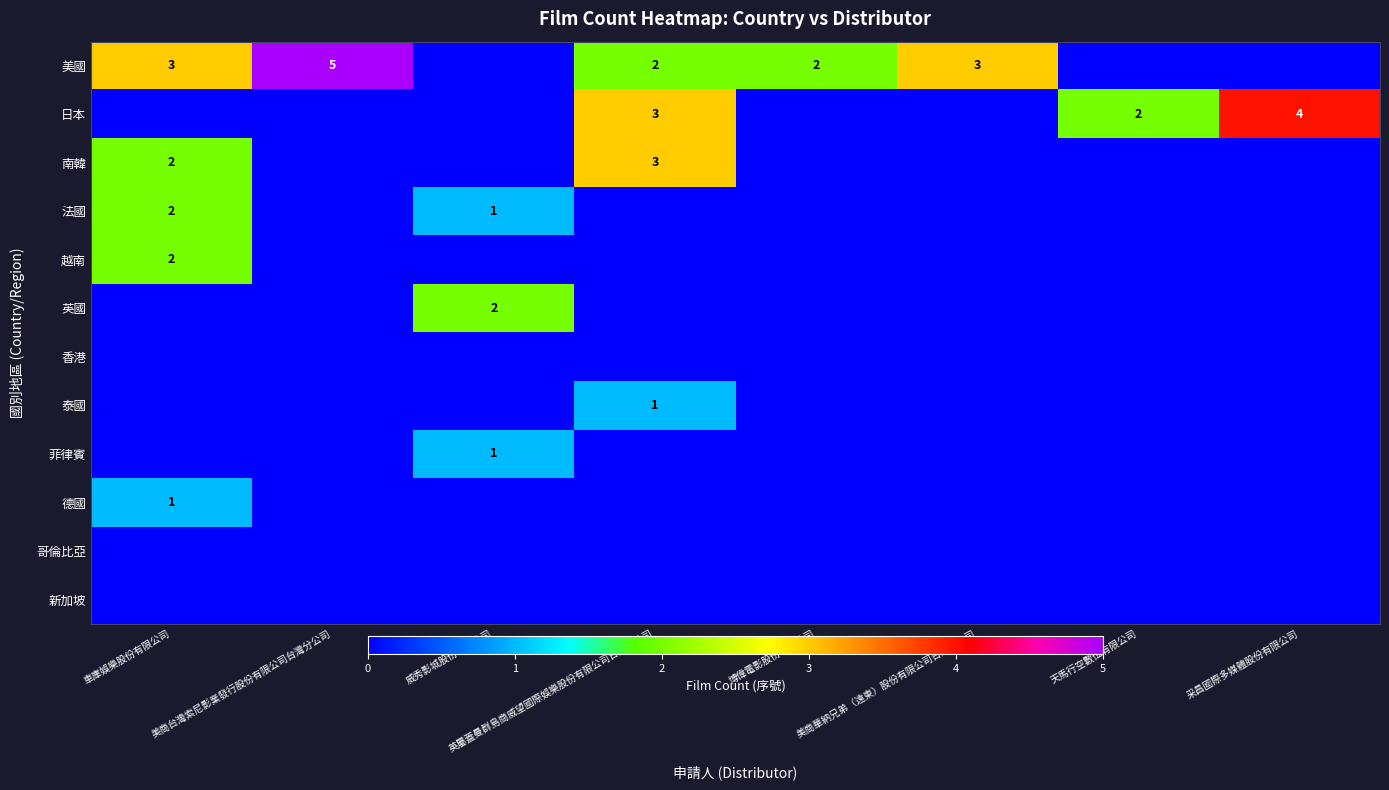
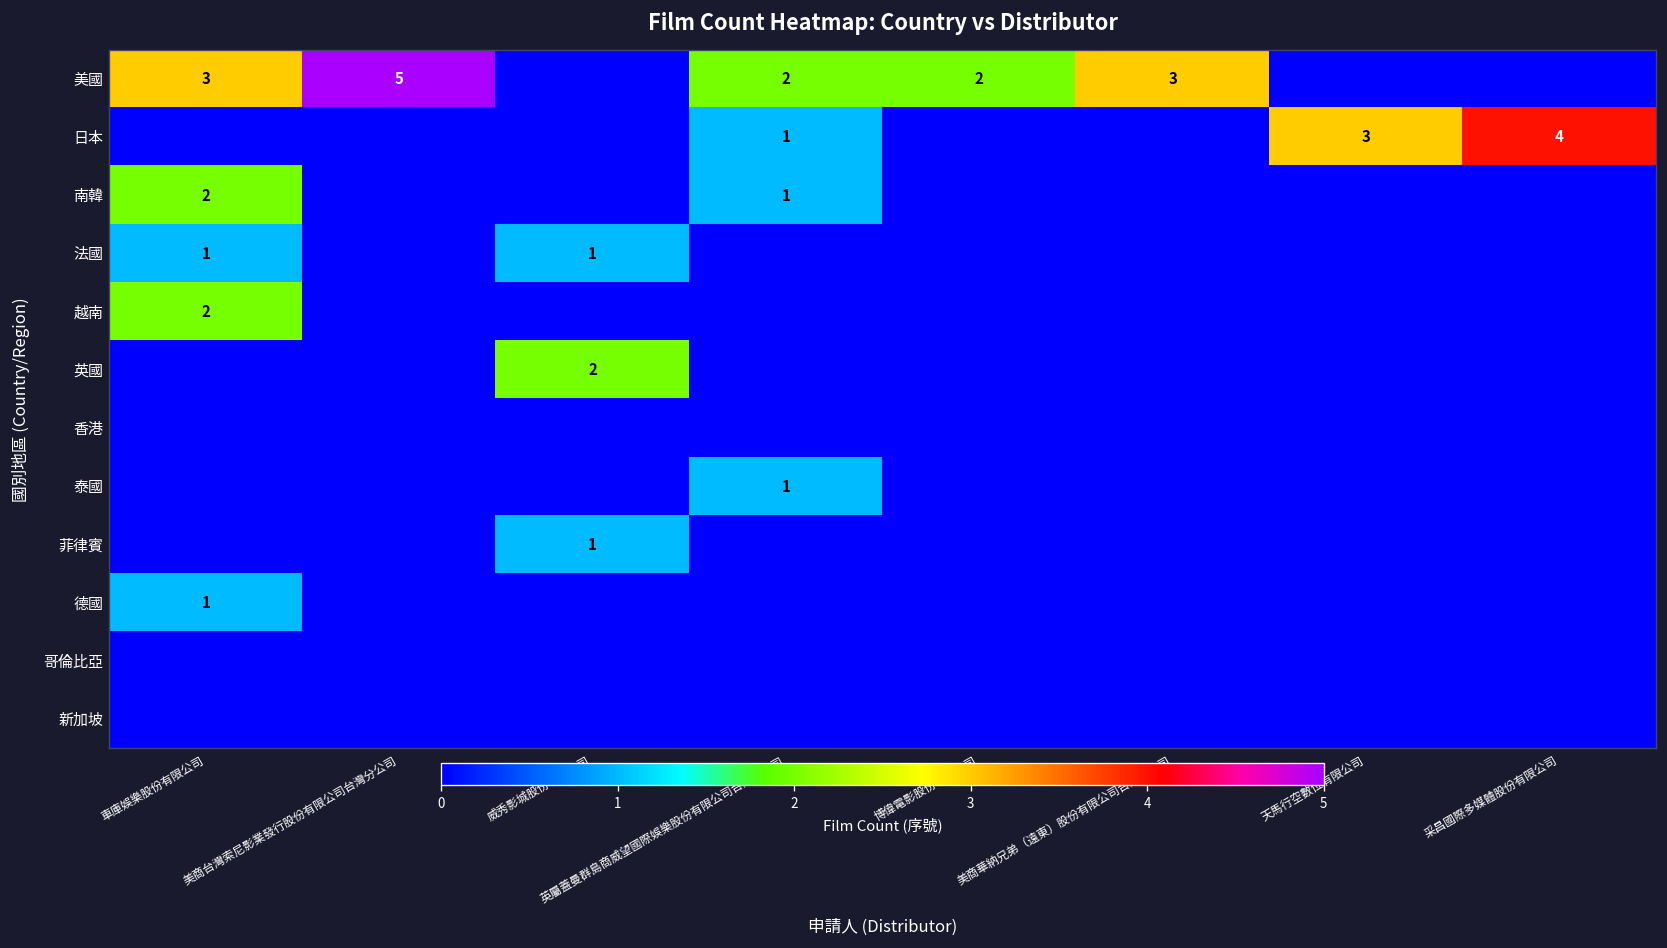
日本, 英屬蓋曼群島商威望國際娛樂股份有限公司台灣分公司: 3 -> 1
日本, 天馬行空數位有限公司: 2 -> 3
南韓, 英屬蓋曼群島商威望國際娛樂股份有限公司台灣分公司: 3 -> 1
法國, 車庫娛樂股份有限公司: 2 -> 1
